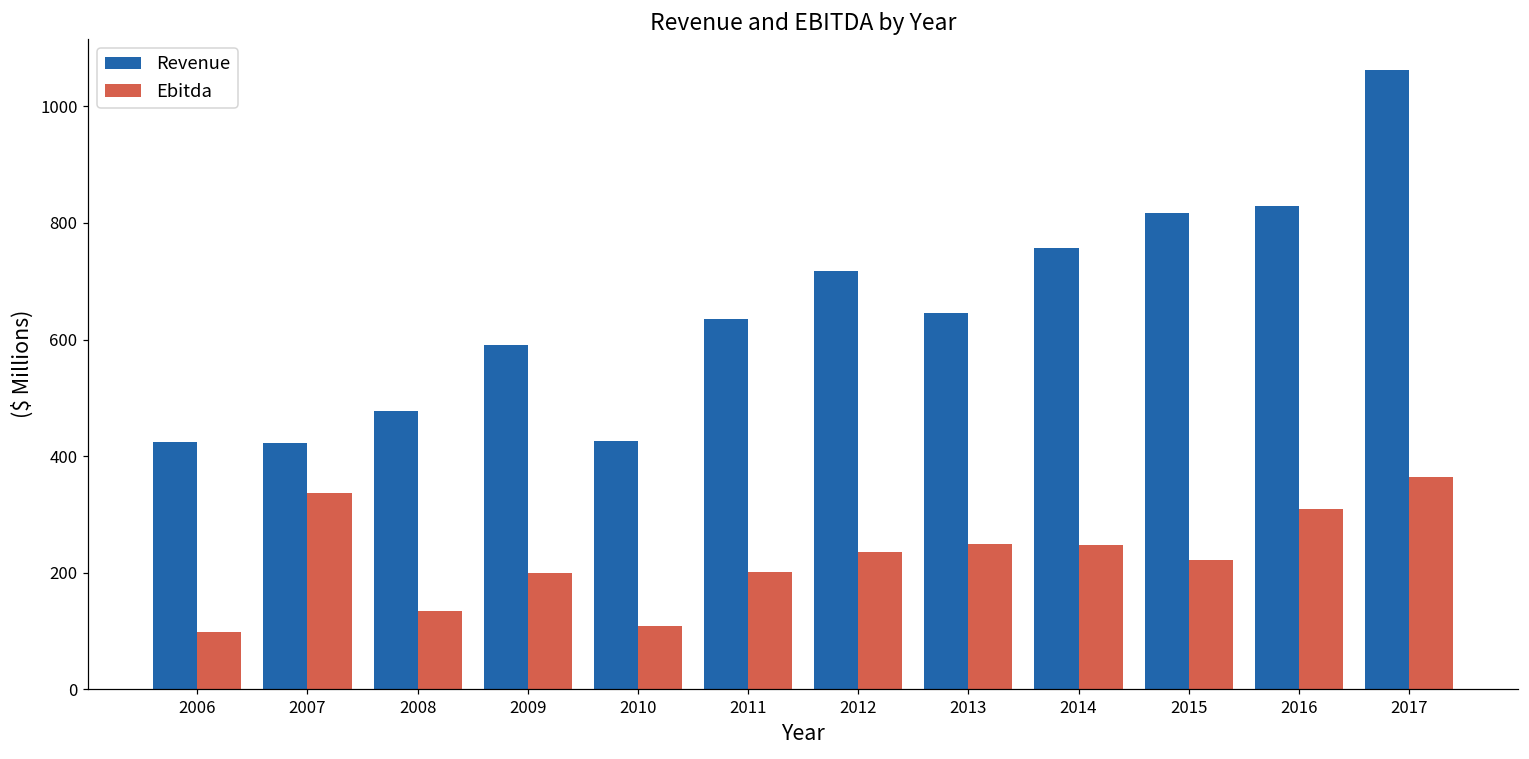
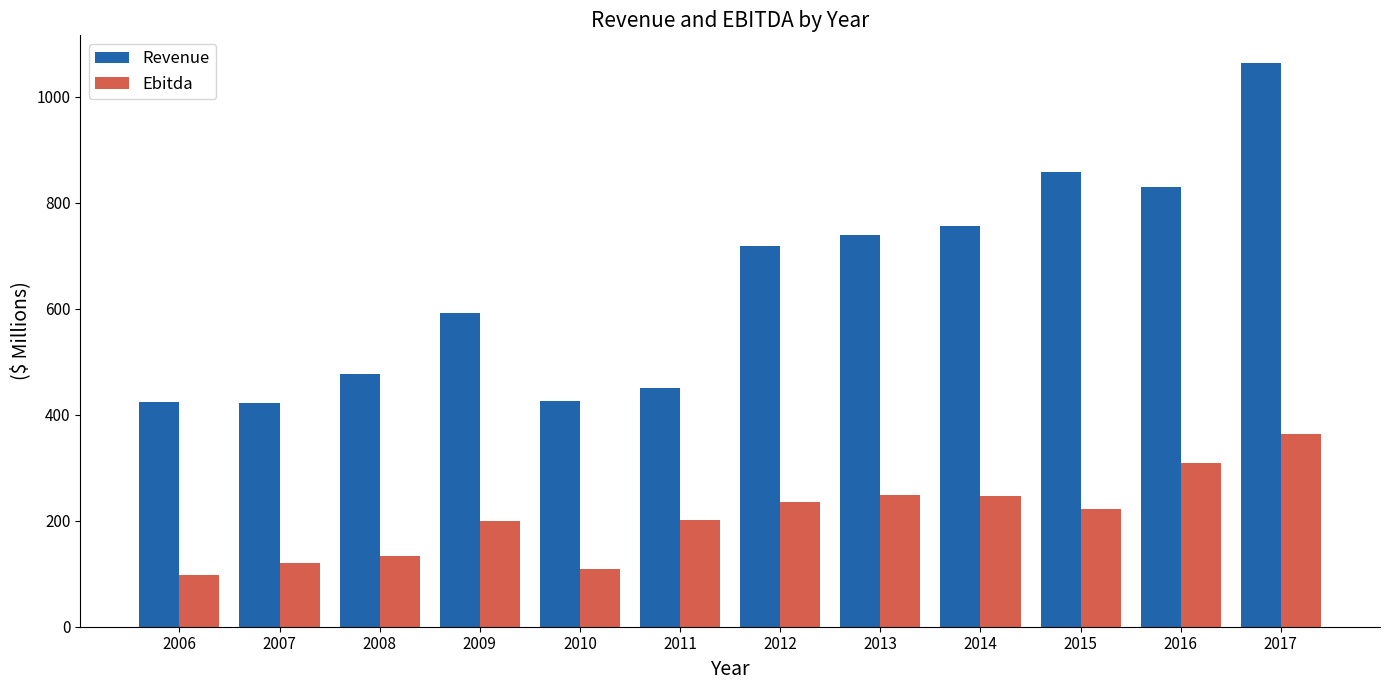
Ebitda, 2007: 340 -> 120
Revenue, 2011: 640 -> 450
Revenue, 2013: 650 -> 740
Revenue, 2015: 820 -> 860
